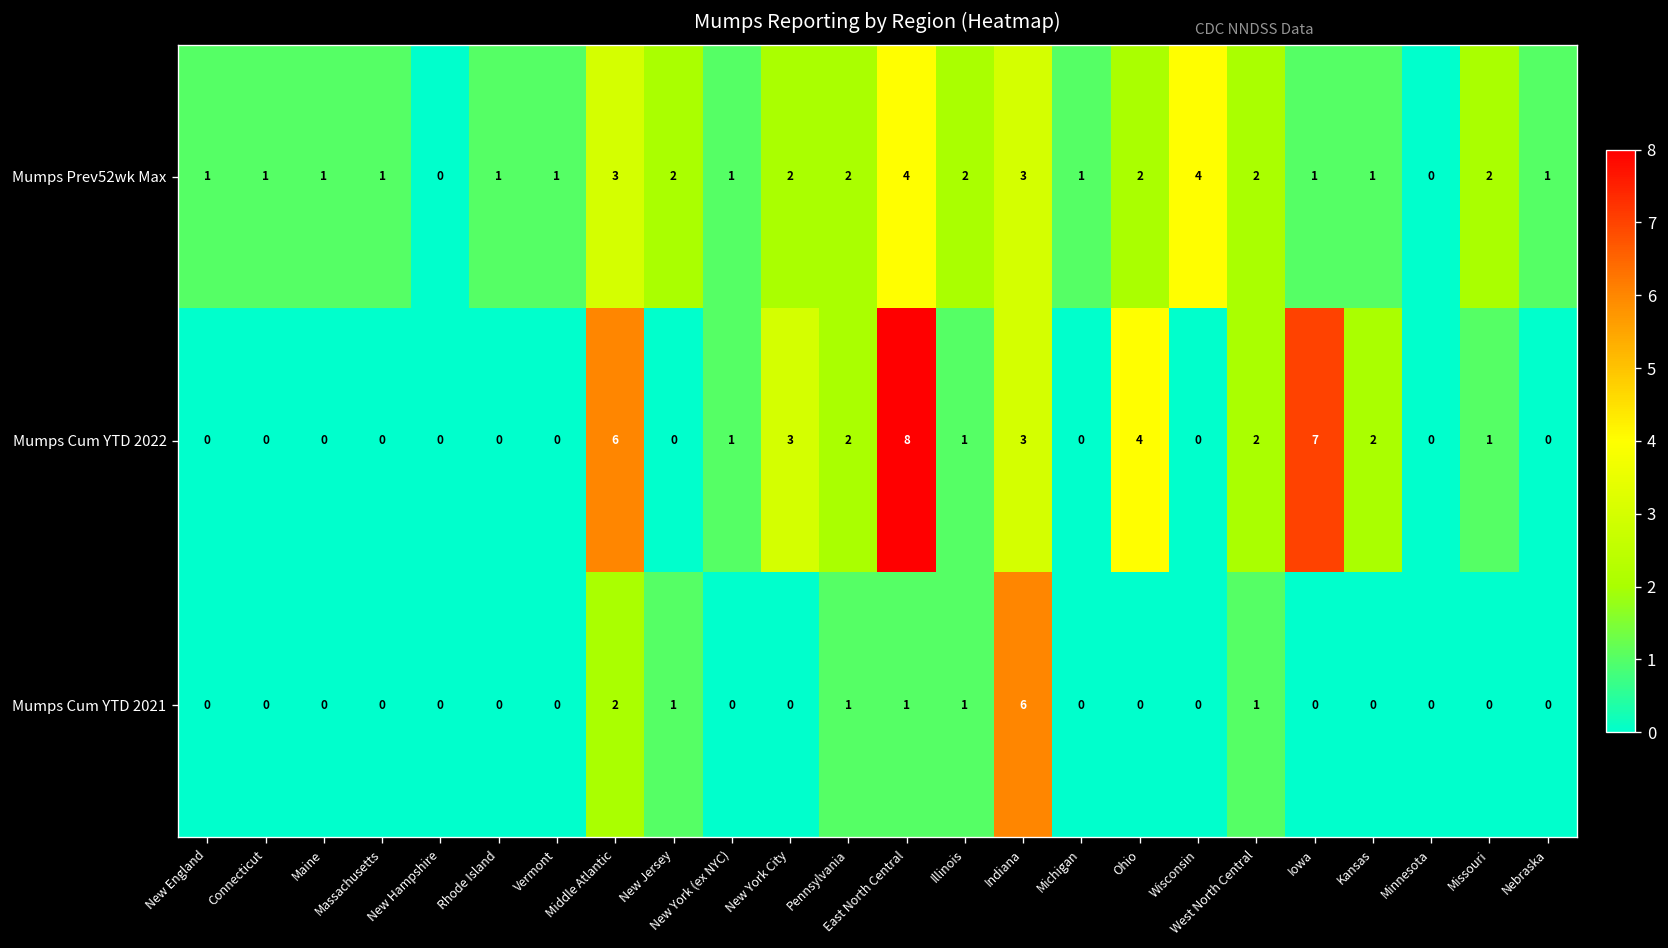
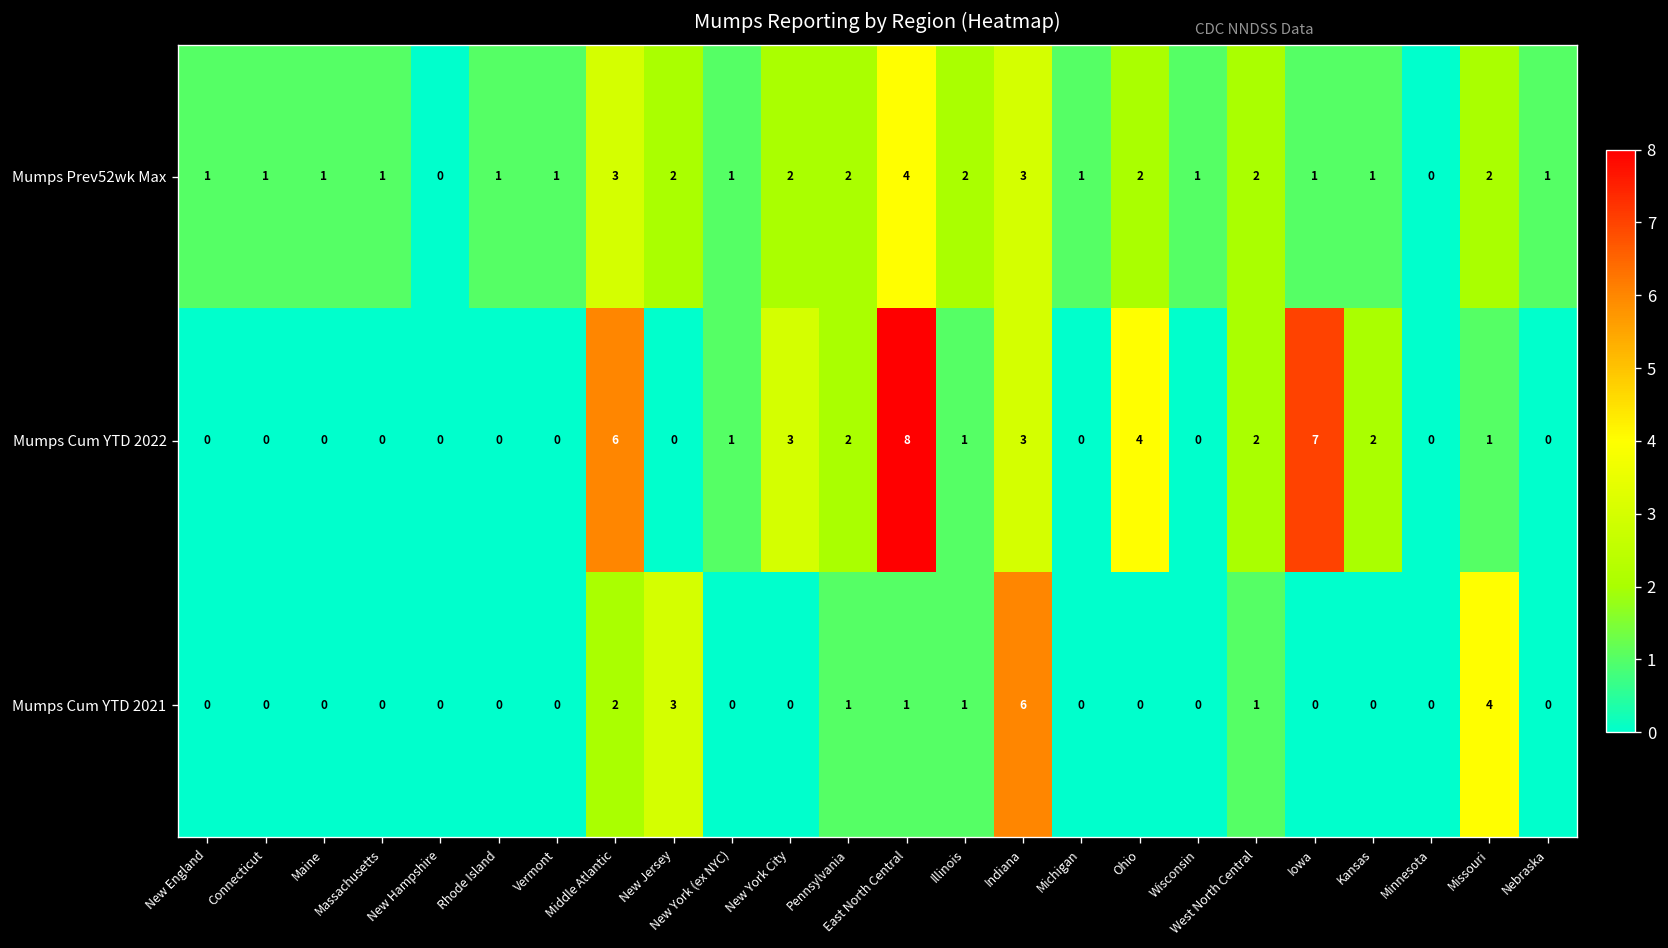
Mumps Prev52wk Max, Wisconsin: 4 -> 1
Mumps Cum YTD 2021, New Jersey: 1 -> 3
Mumps Cum YTD 2021, Missouri: 0 -> 4
